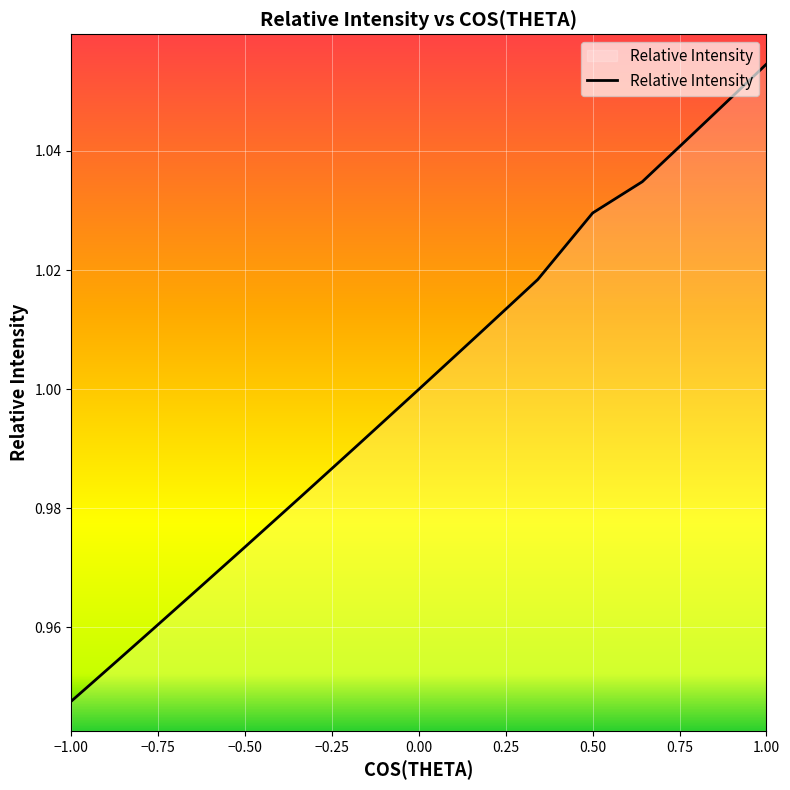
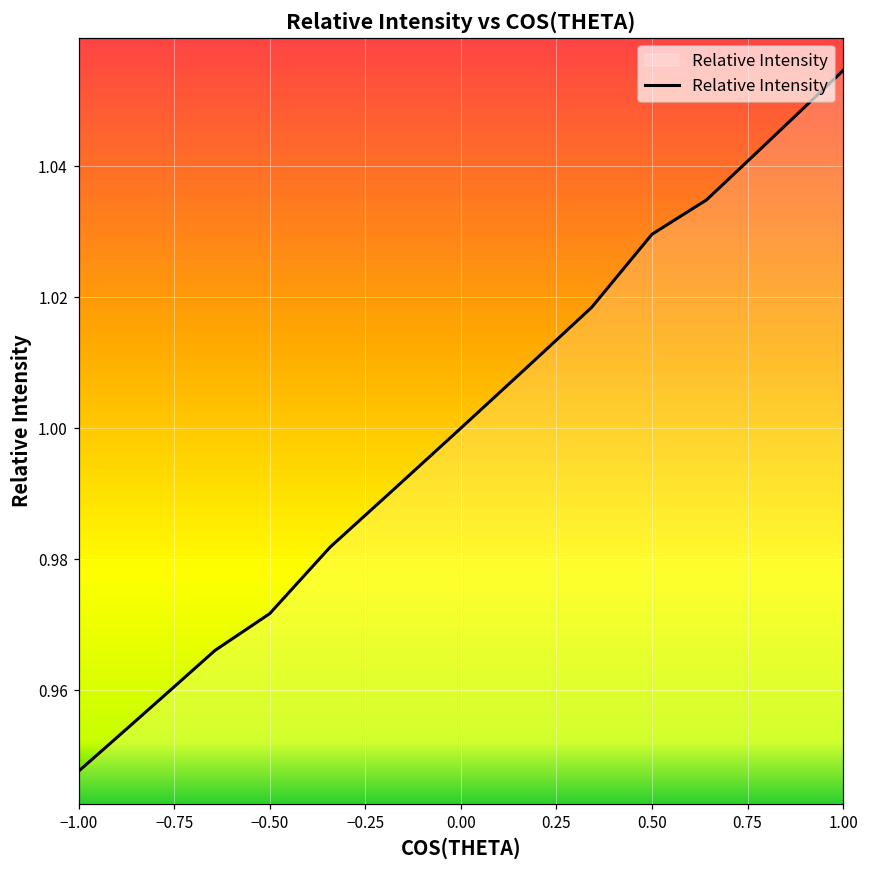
−0.50: 0.974 -> 0.972
